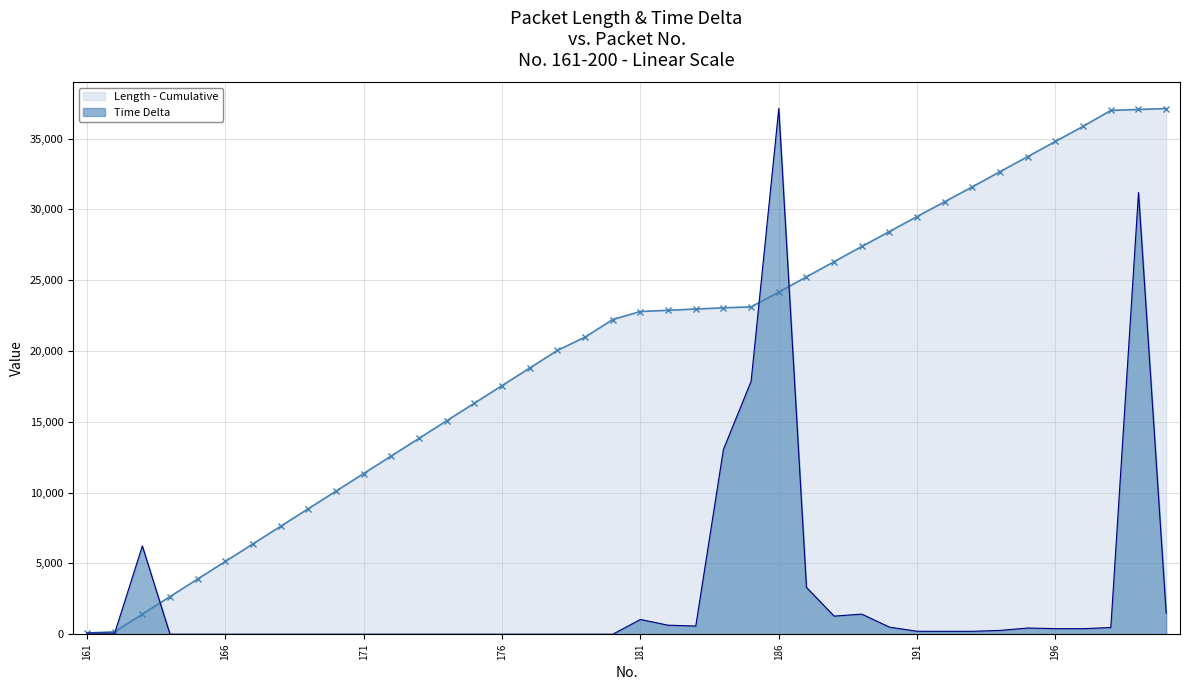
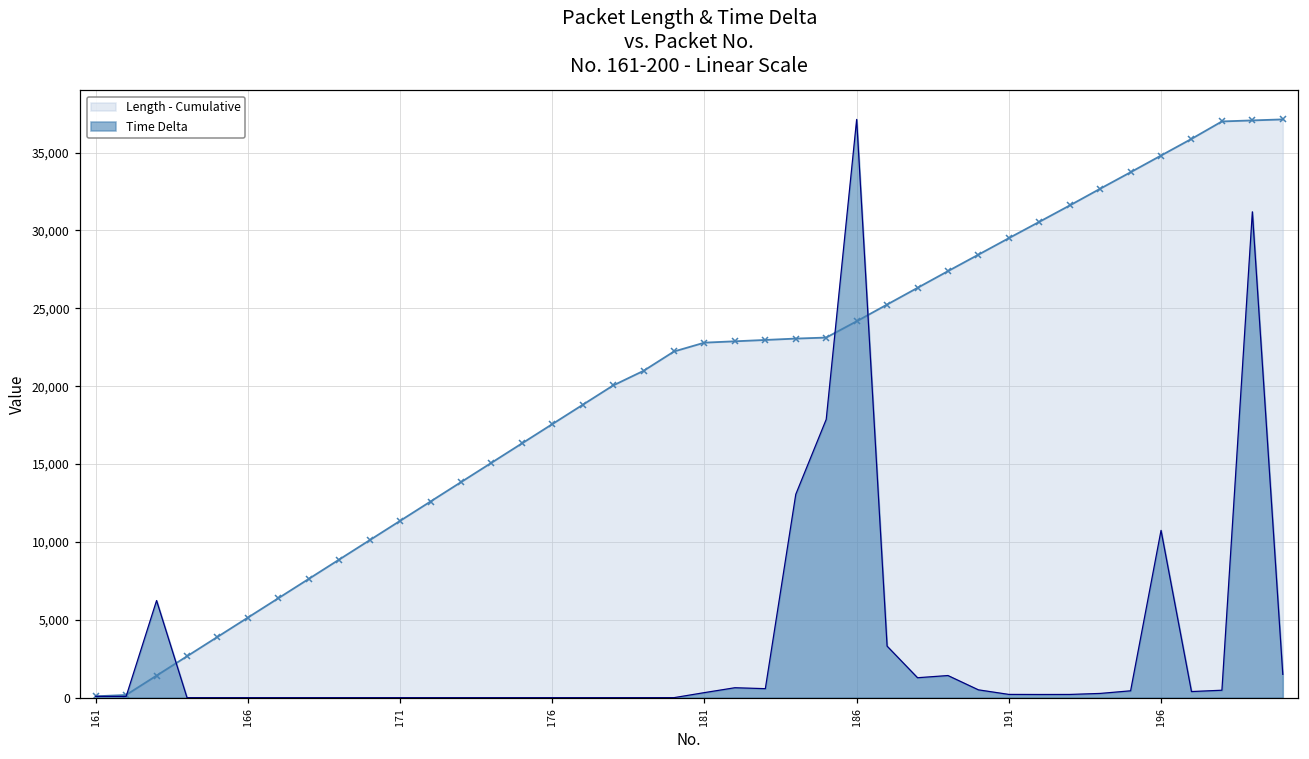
Time Delta, 181: 1,000 -> 300
Time Delta, 196: 400 -> 10,700
